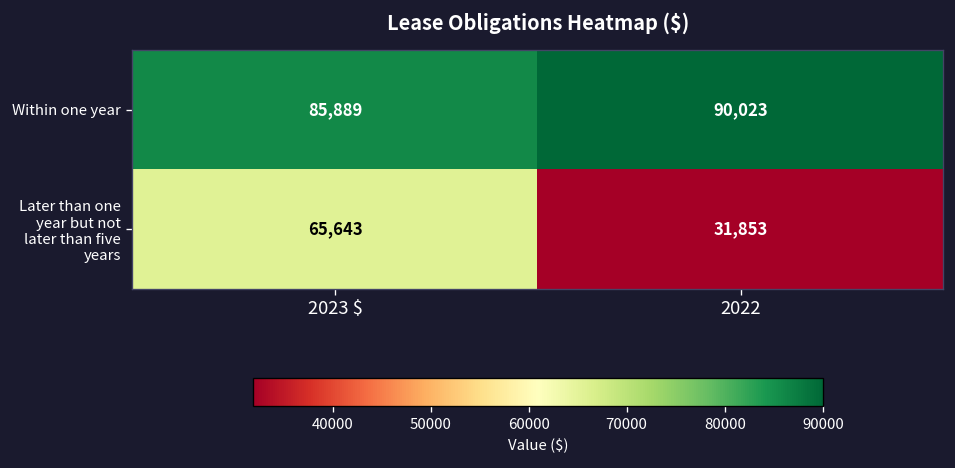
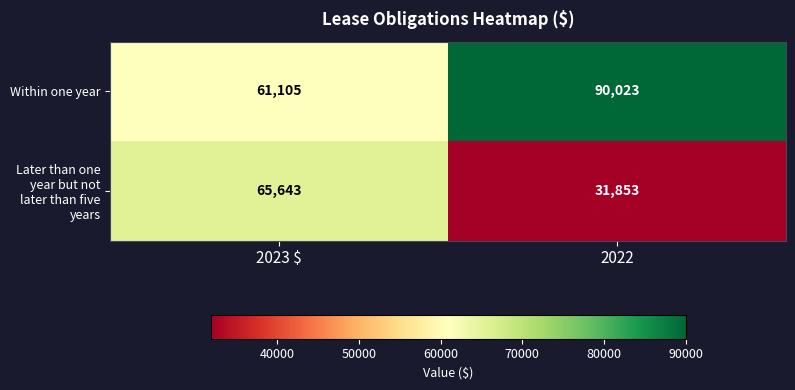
Within one year, 2023 $: 85,889 -> 61,105
